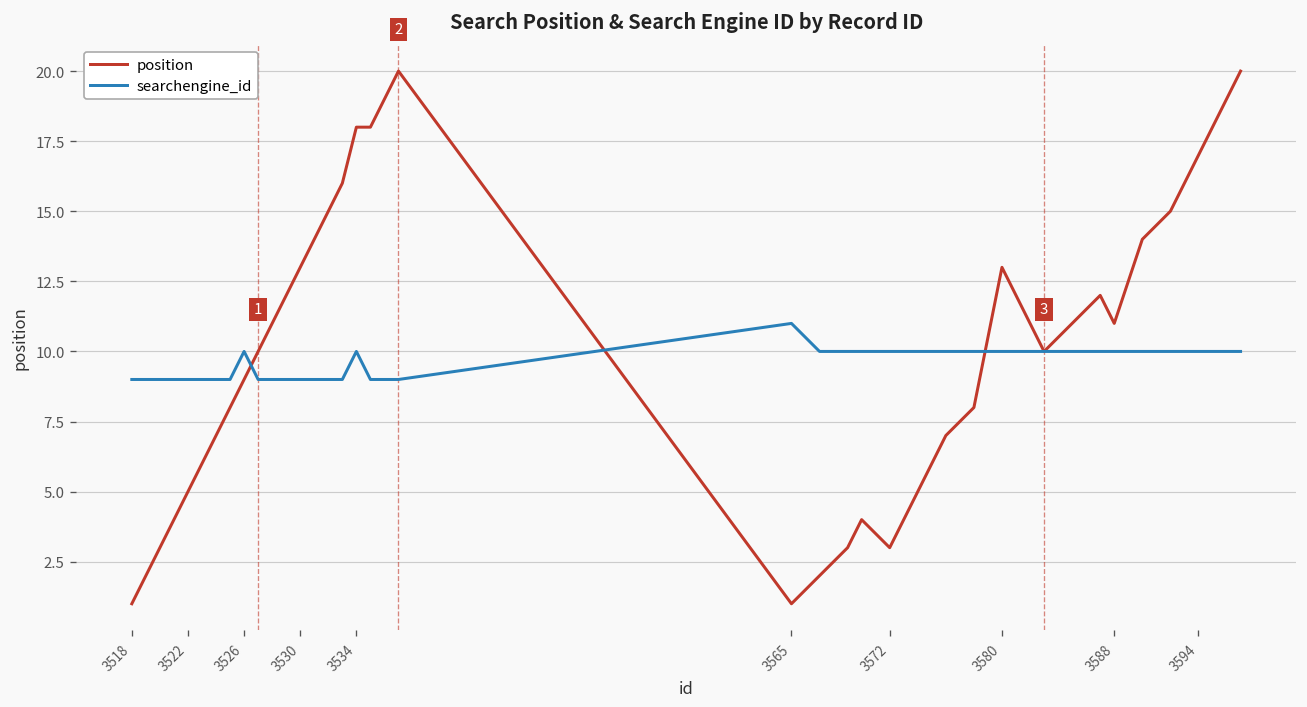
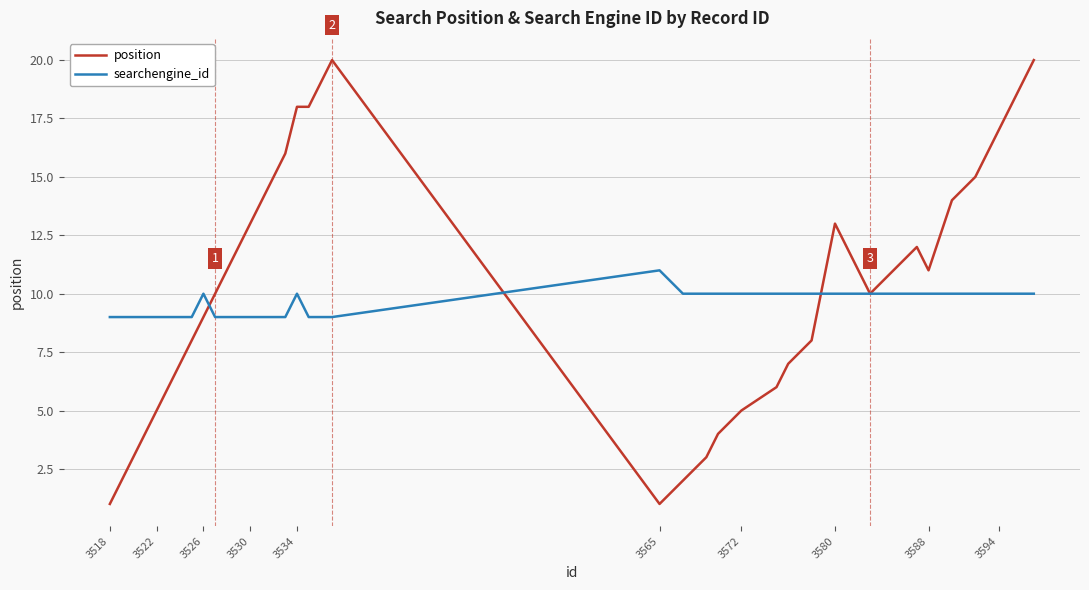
position, 3572: 3 -> 5
